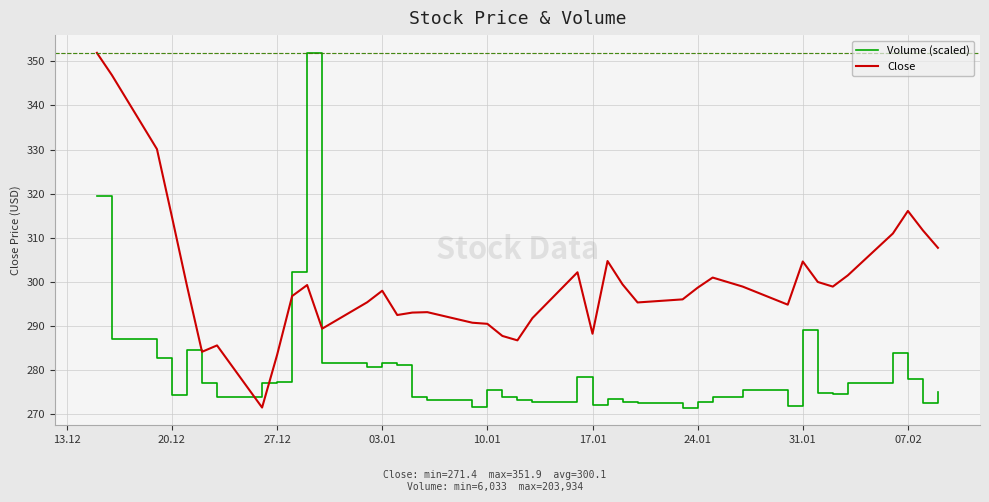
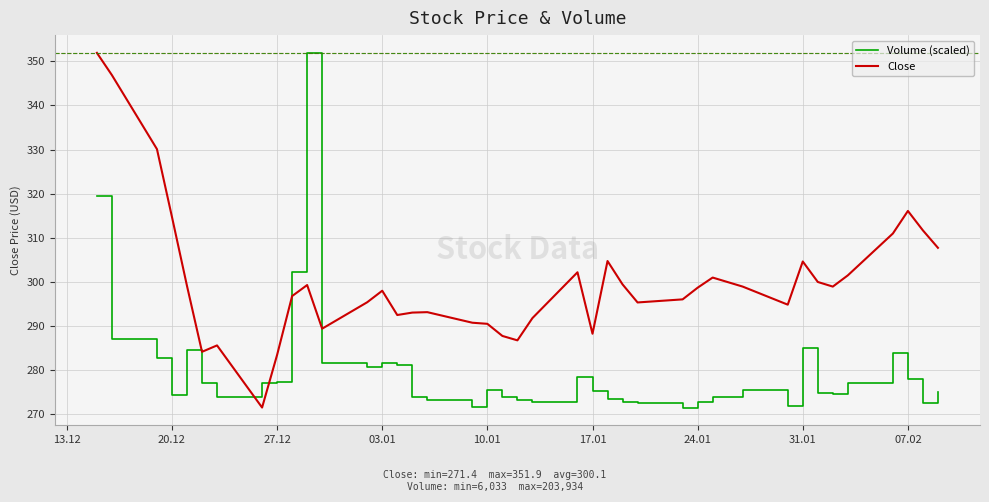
Volume (scaled), 17.01: 272 -> 275
Volume (scaled), 31.01: 289 -> 285
